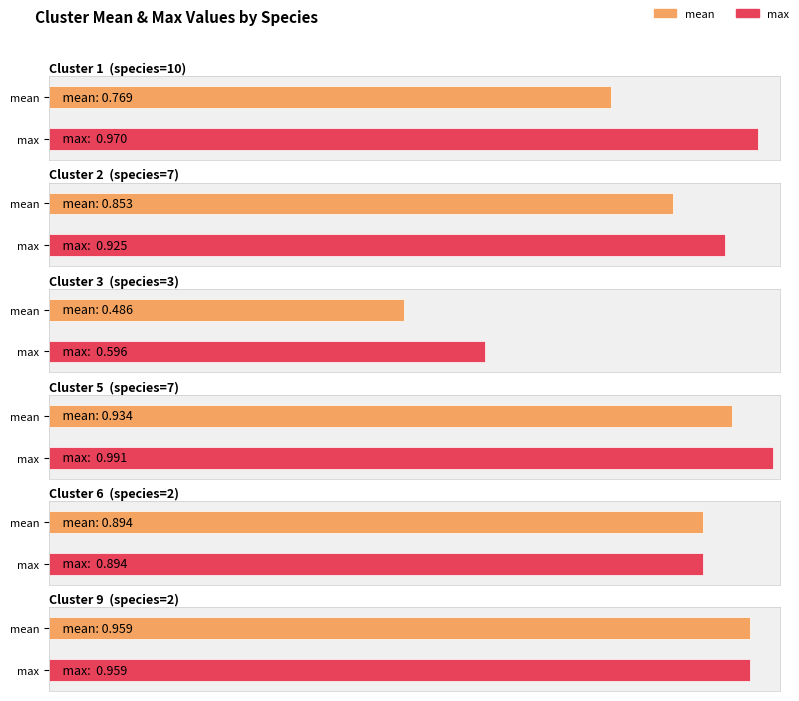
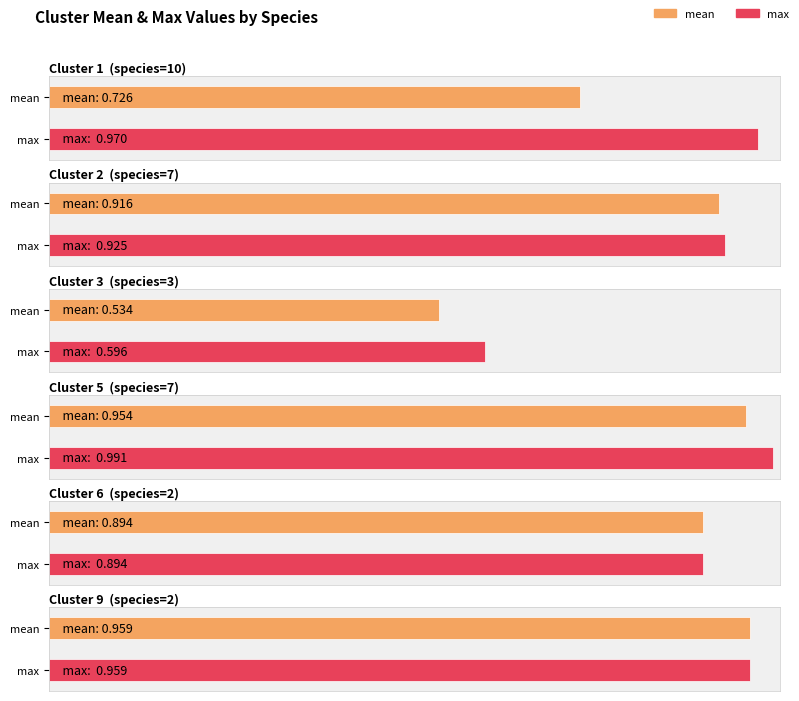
Cluster 1 (species=10), mean: 0.769 -> 0.726
Cluster 2 (species=7), mean: 0.853 -> 0.916
Cluster 3 (species=3), mean: 0.486 -> 0.534
Cluster 5 (species=7), mean: 0.934 -> 0.954
